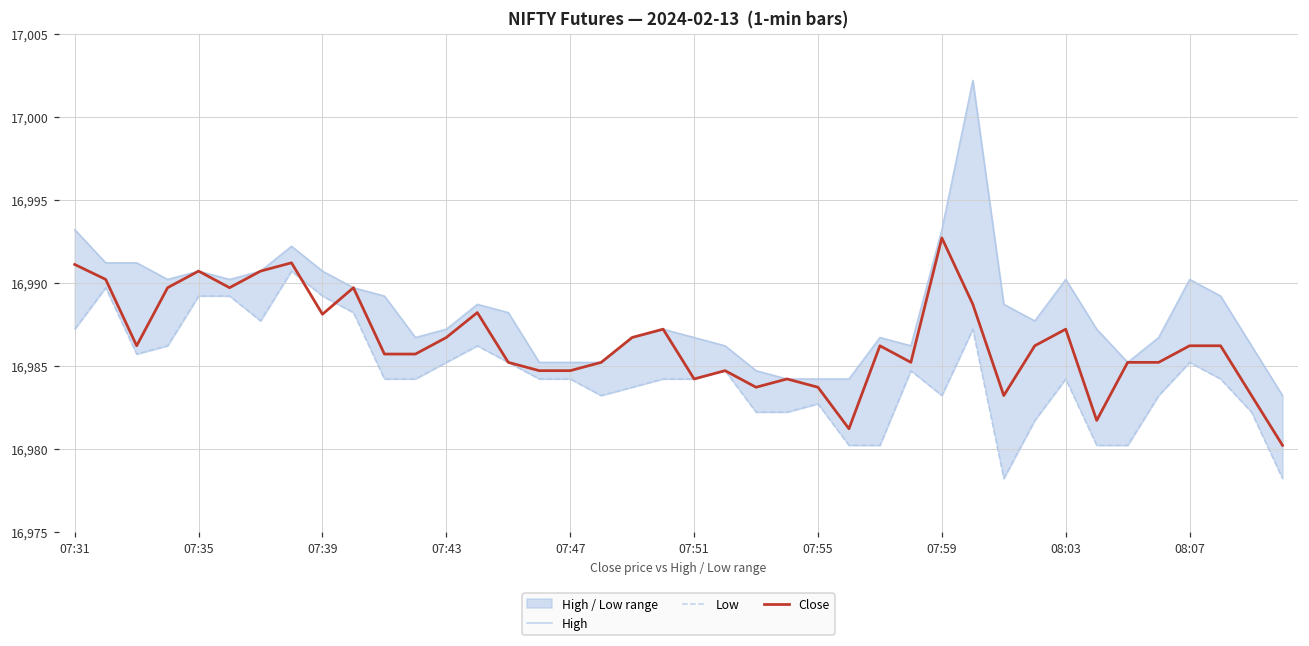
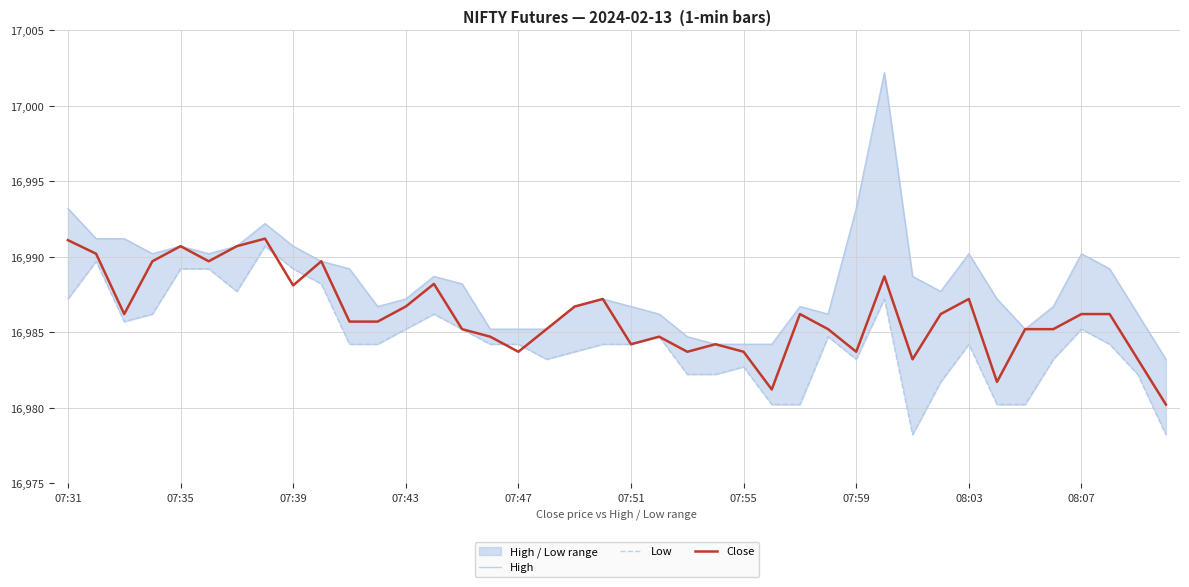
Close, 07:47: 16,984.7 -> 16,983.7
Close, 07:59: 16,992.7 -> 16,983.7
